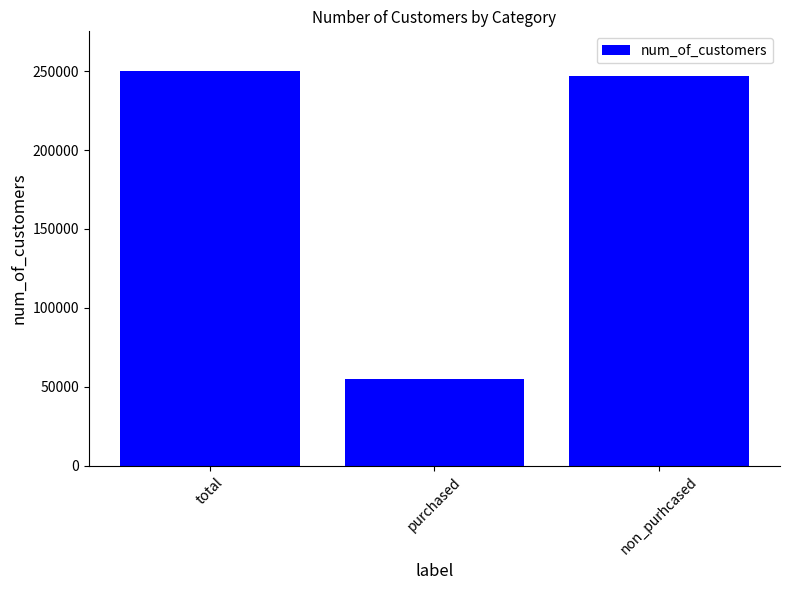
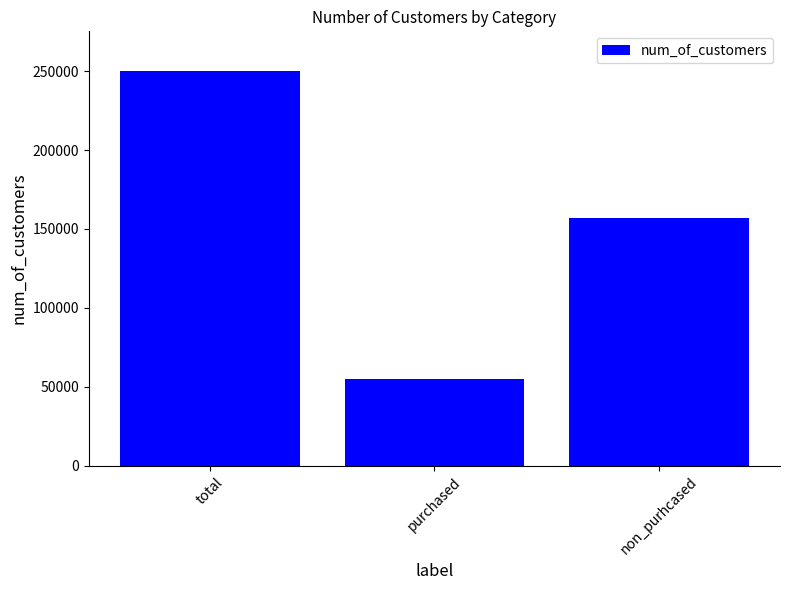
non_purhcased: 247000 -> 157000
